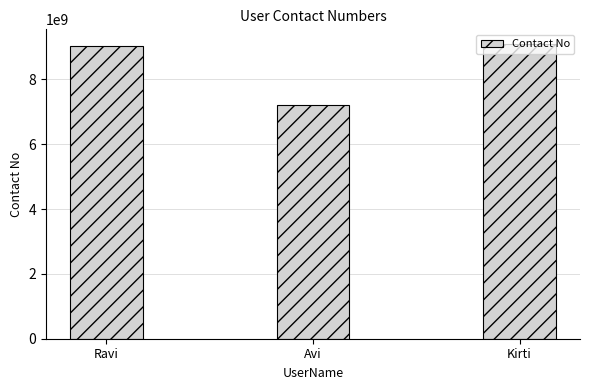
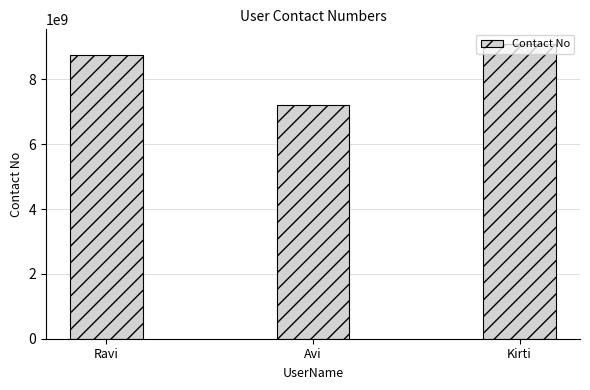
Ravi: 9000000000 -> 8800000000
